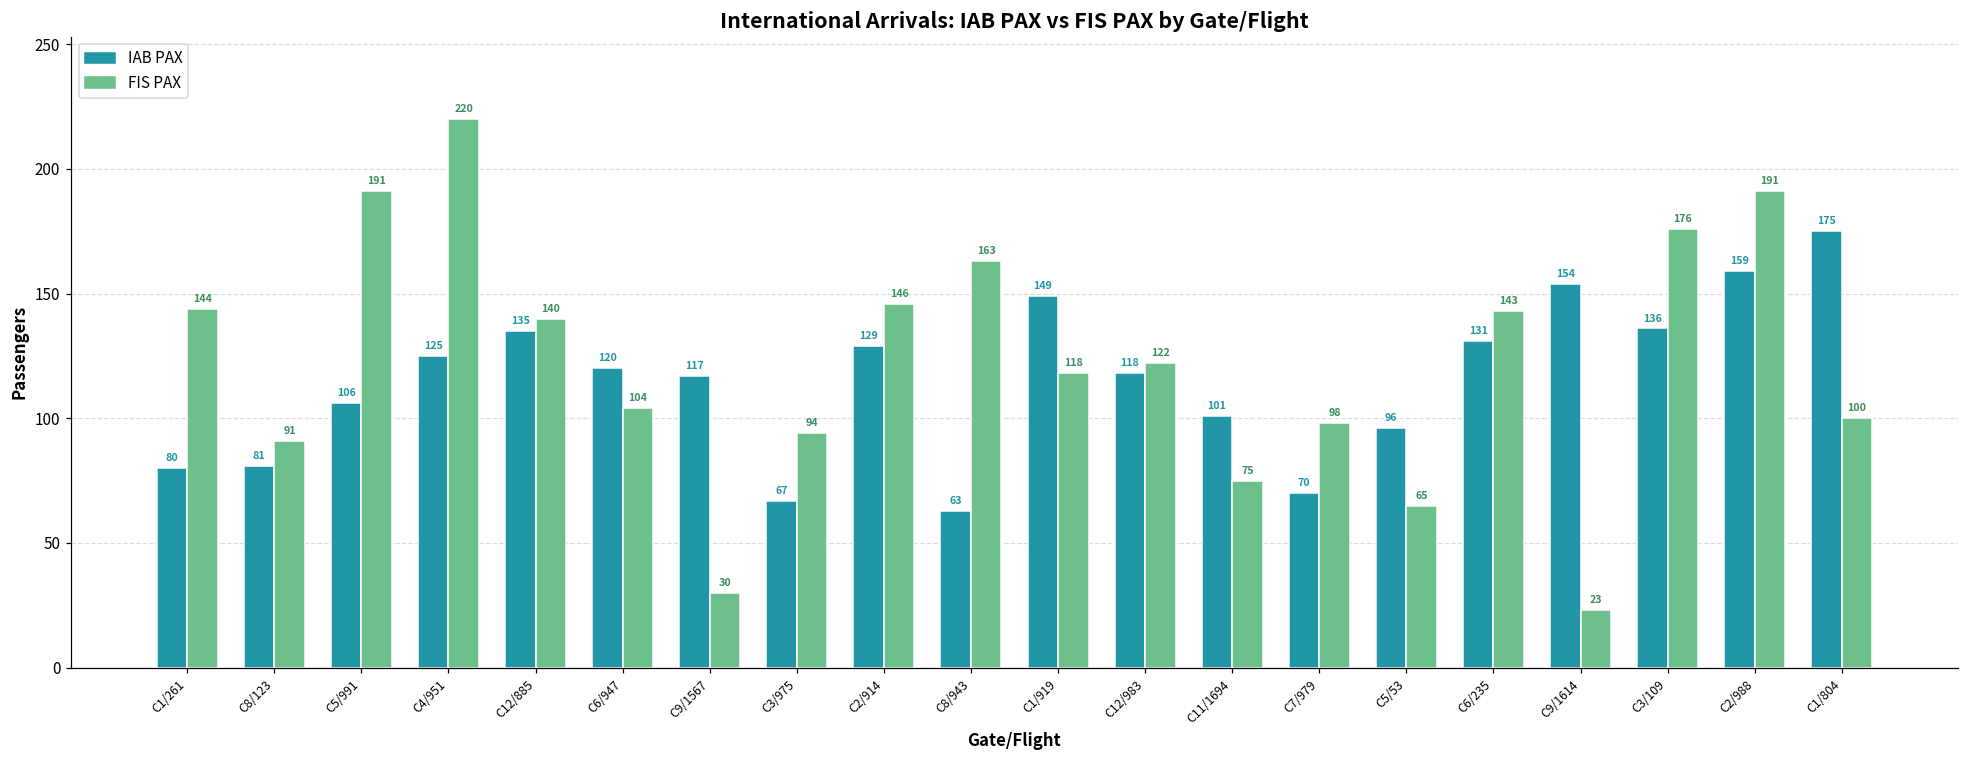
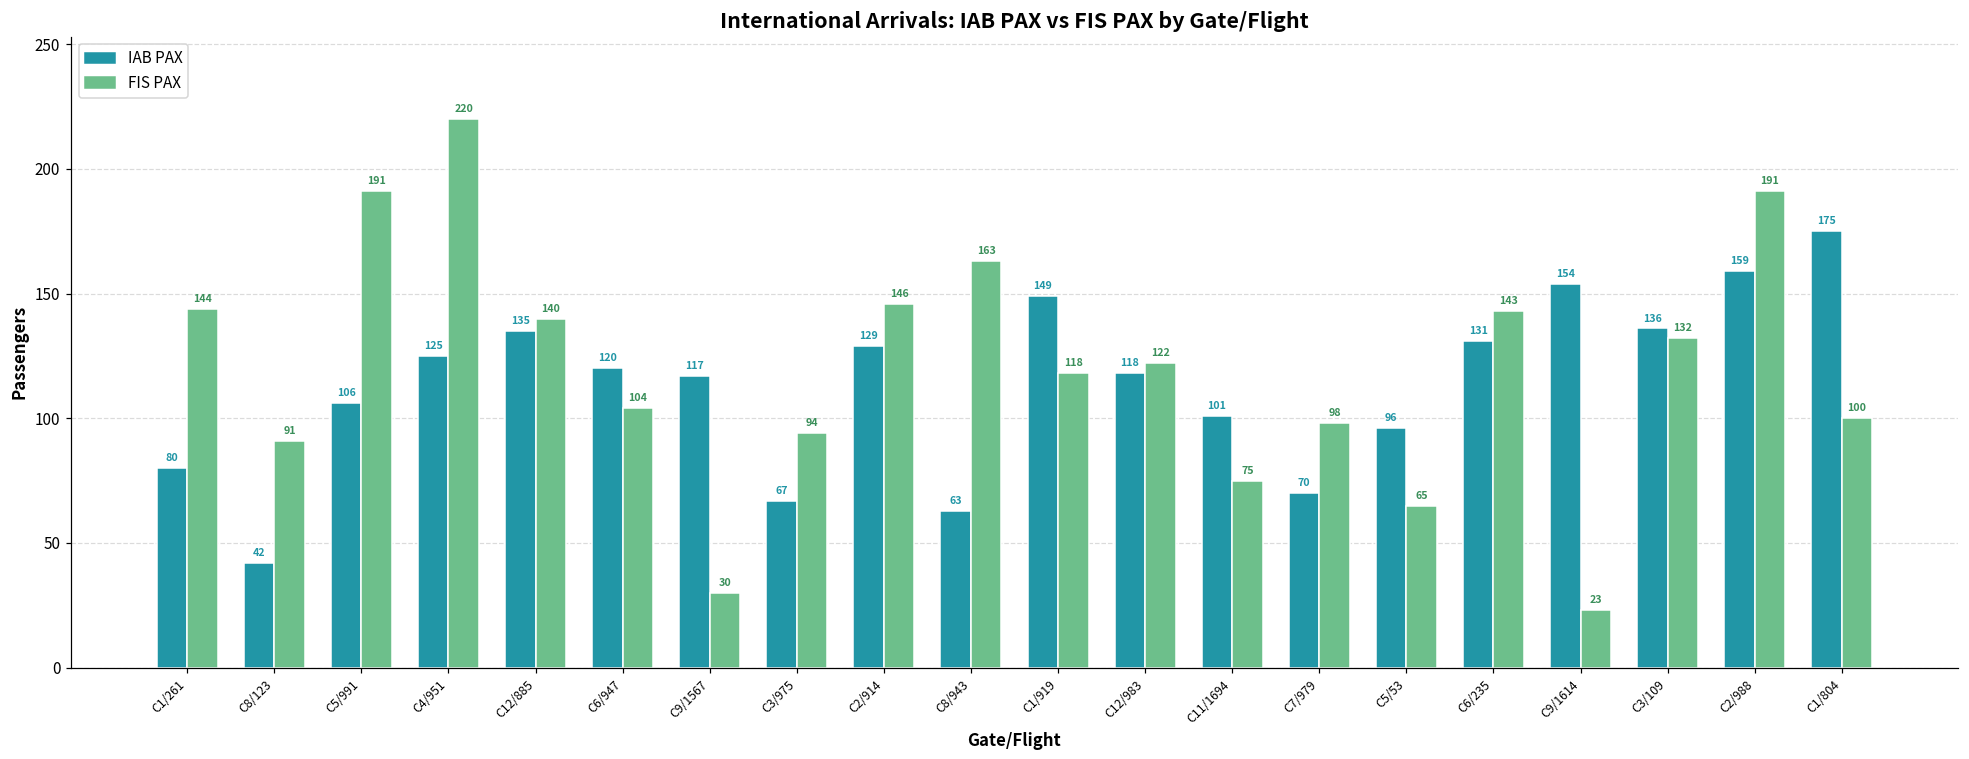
IAB PAX, C8/123: 81 -> 42
FIS PAX, C3/109: 176 -> 132
